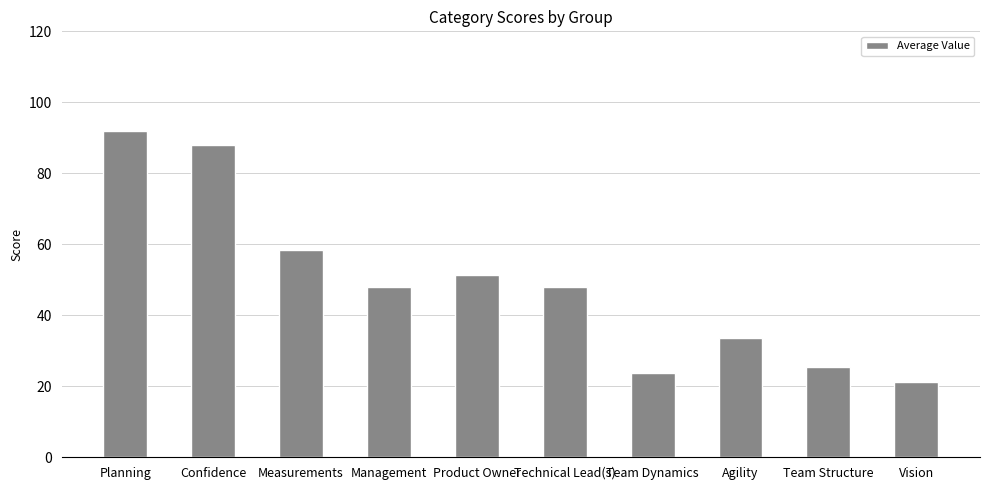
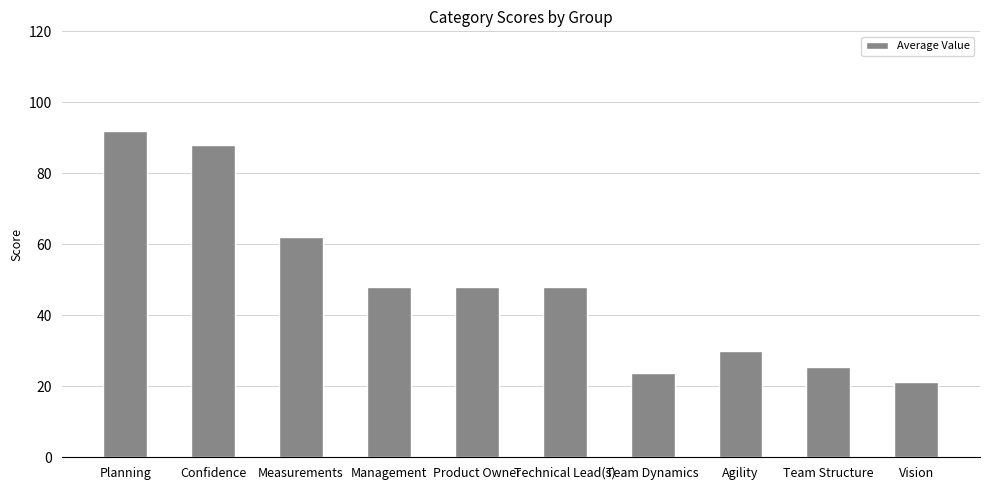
Measurements: 58 -> 62
Product Owner: 51 -> 48
Agility: 34 -> 30
